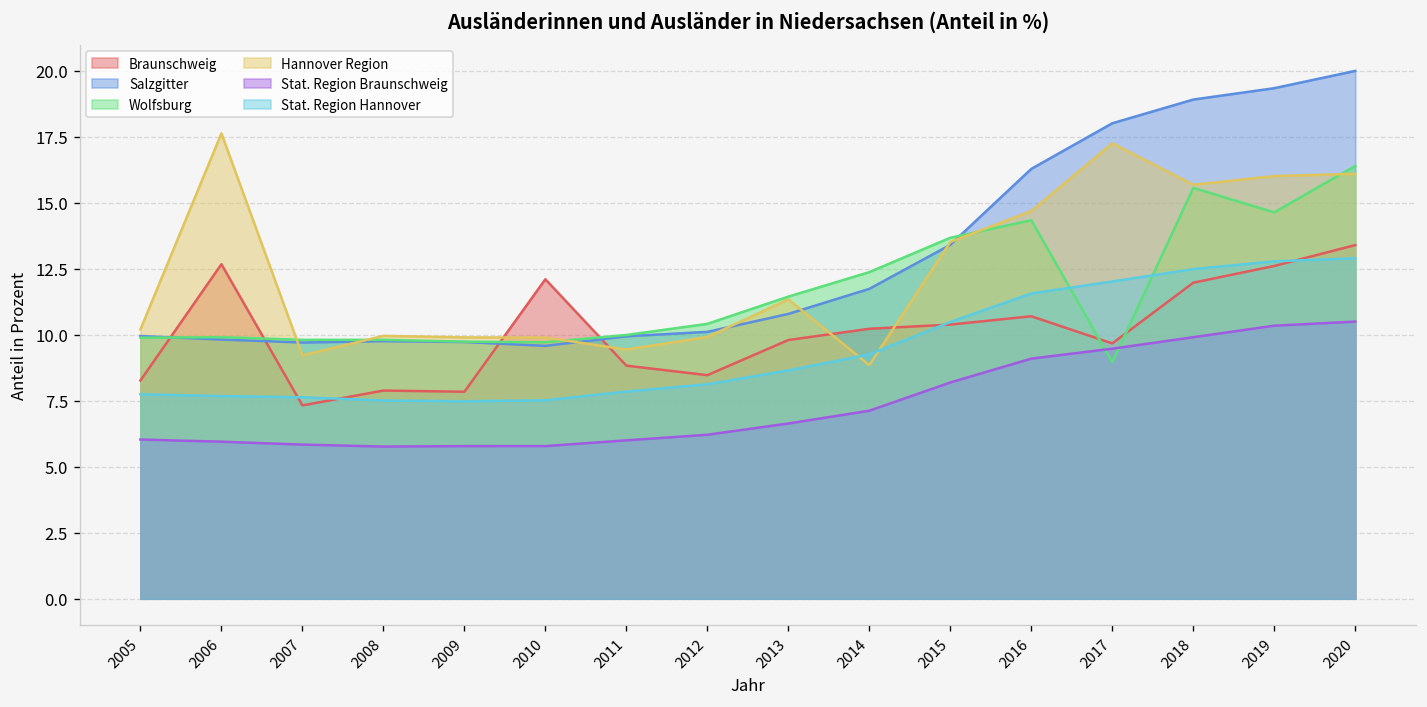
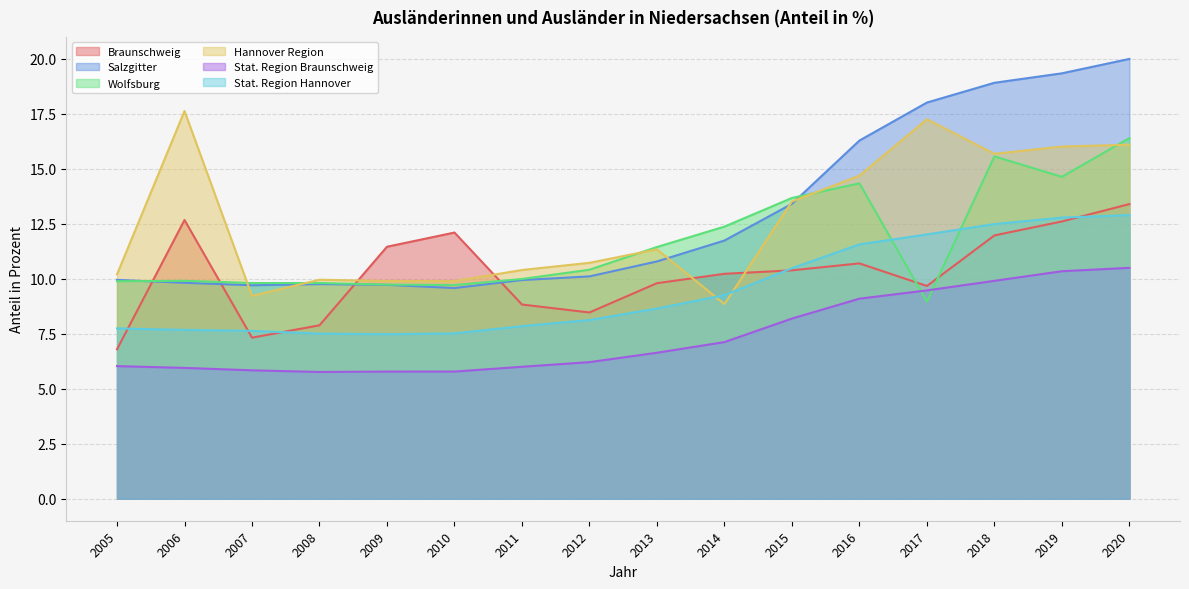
Braunschweig, 2005: 8.3 -> 6.8
Braunschweig, 2009: 7.8 -> 11.5
Hannover Region, 2011: 9.4 -> 10.4
Hannover Region, 2012: 9.9 -> 10.7
